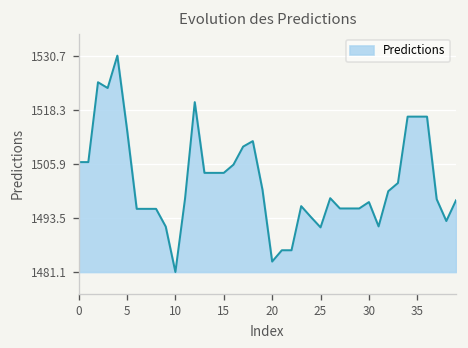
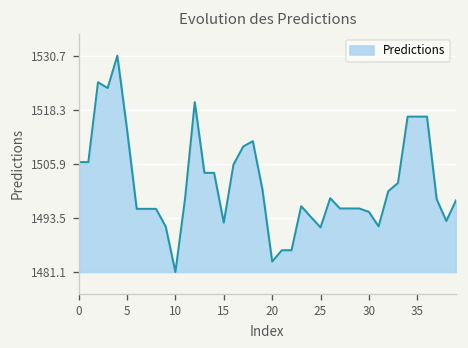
15: 1504 -> 1492
30: 1497 -> 1495
